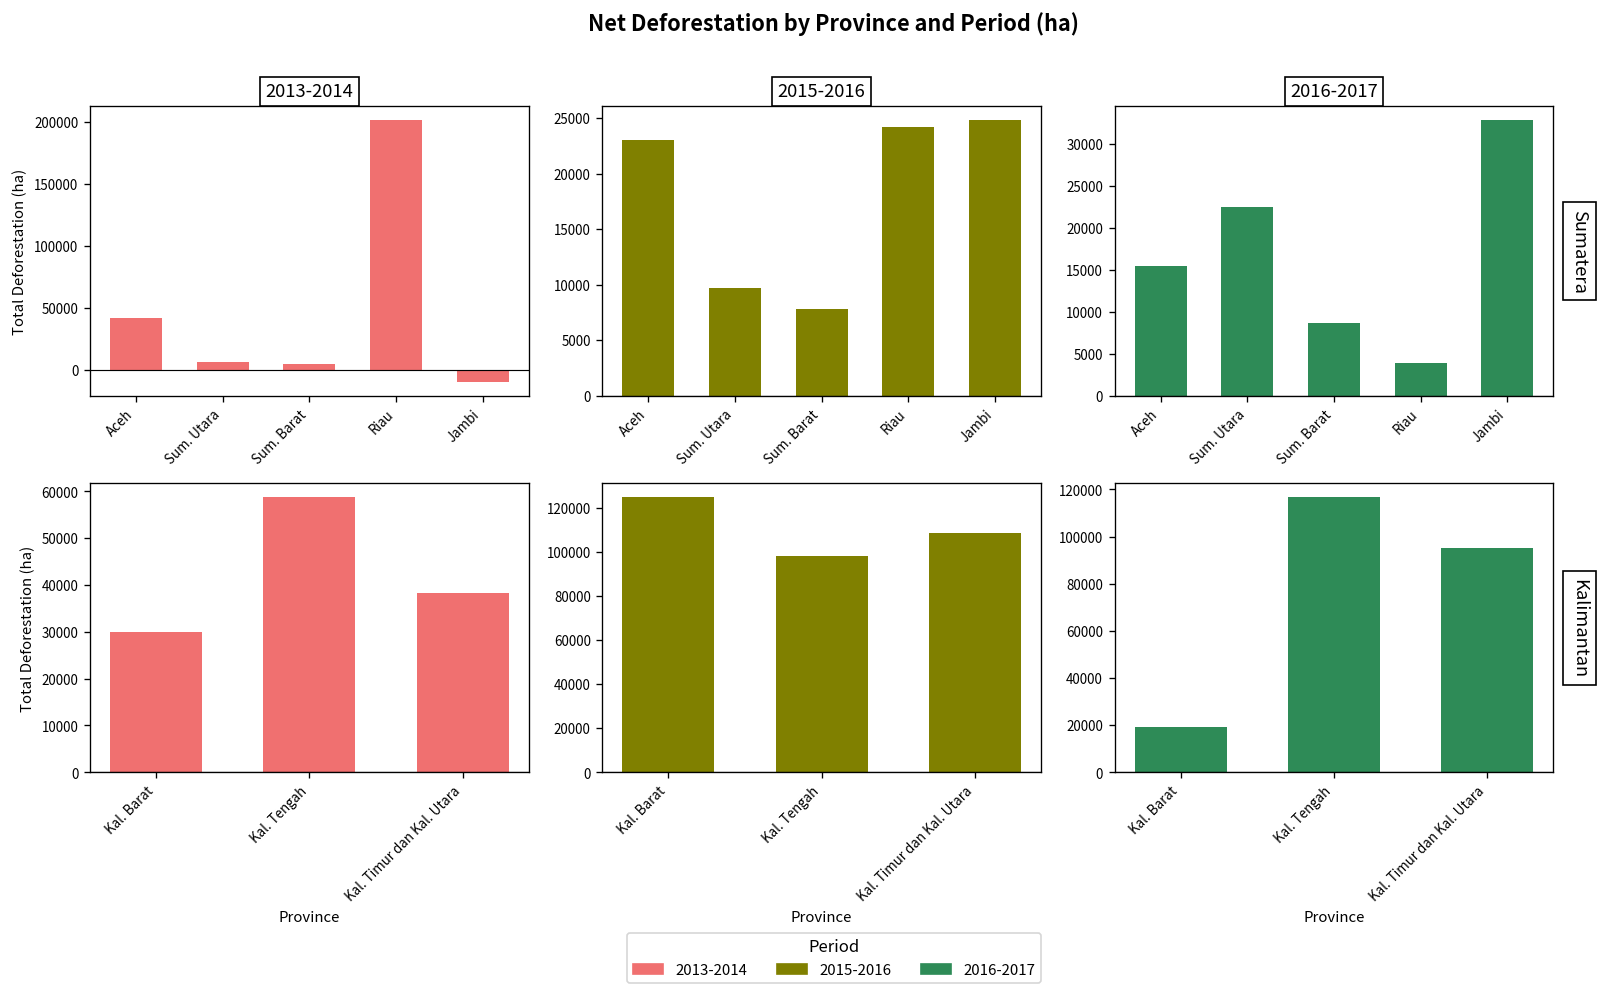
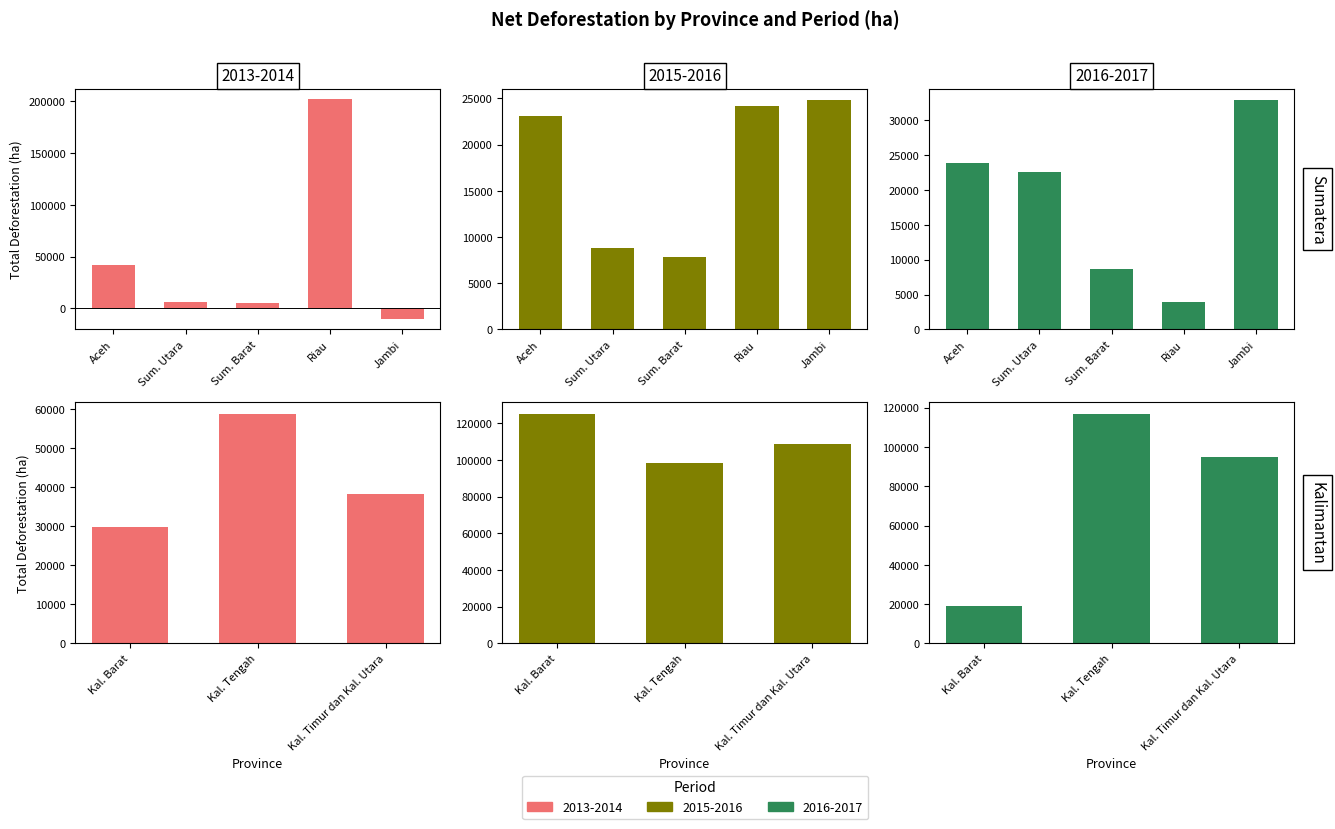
2015-2016, Sum. Utara: 10000 -> 9000
2016-2017, Aceh: 16000 -> 24000
